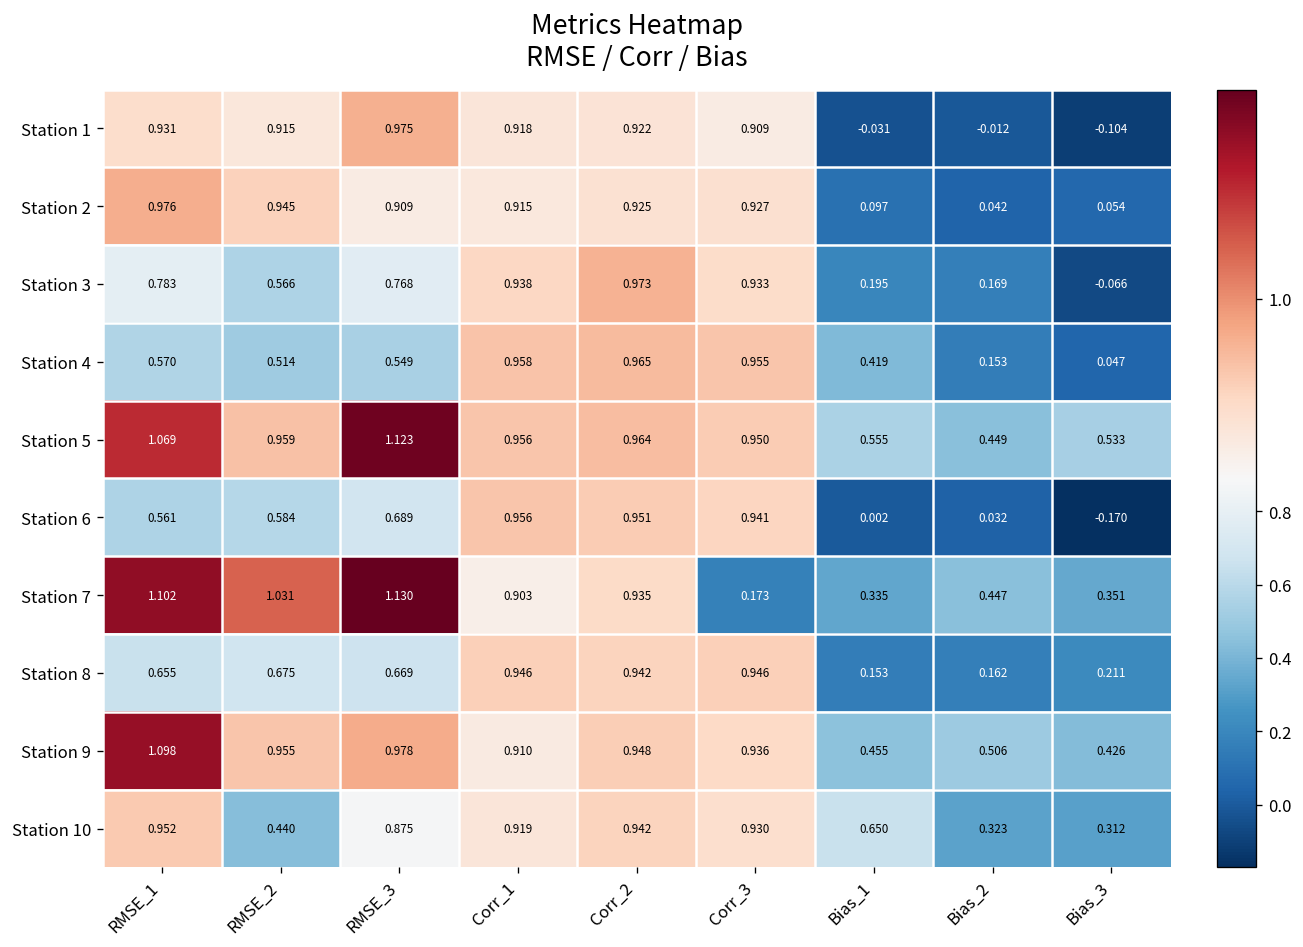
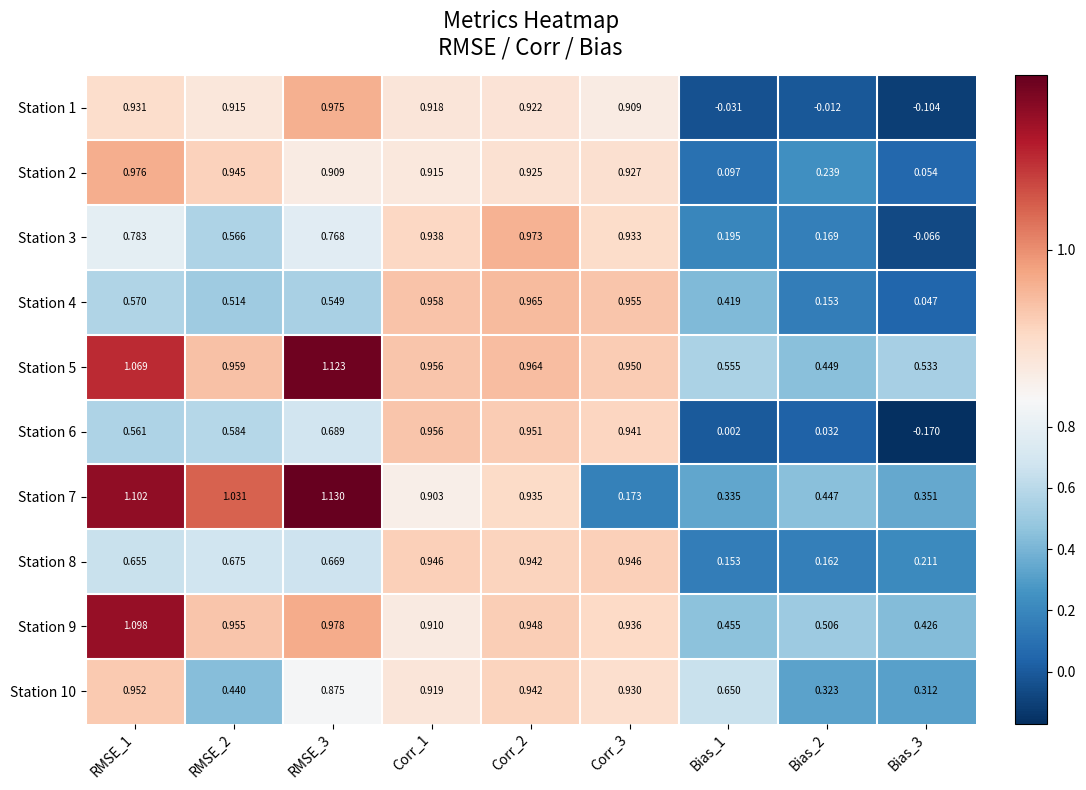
Station 2, Bias_2: 0.042 -> 0.239
